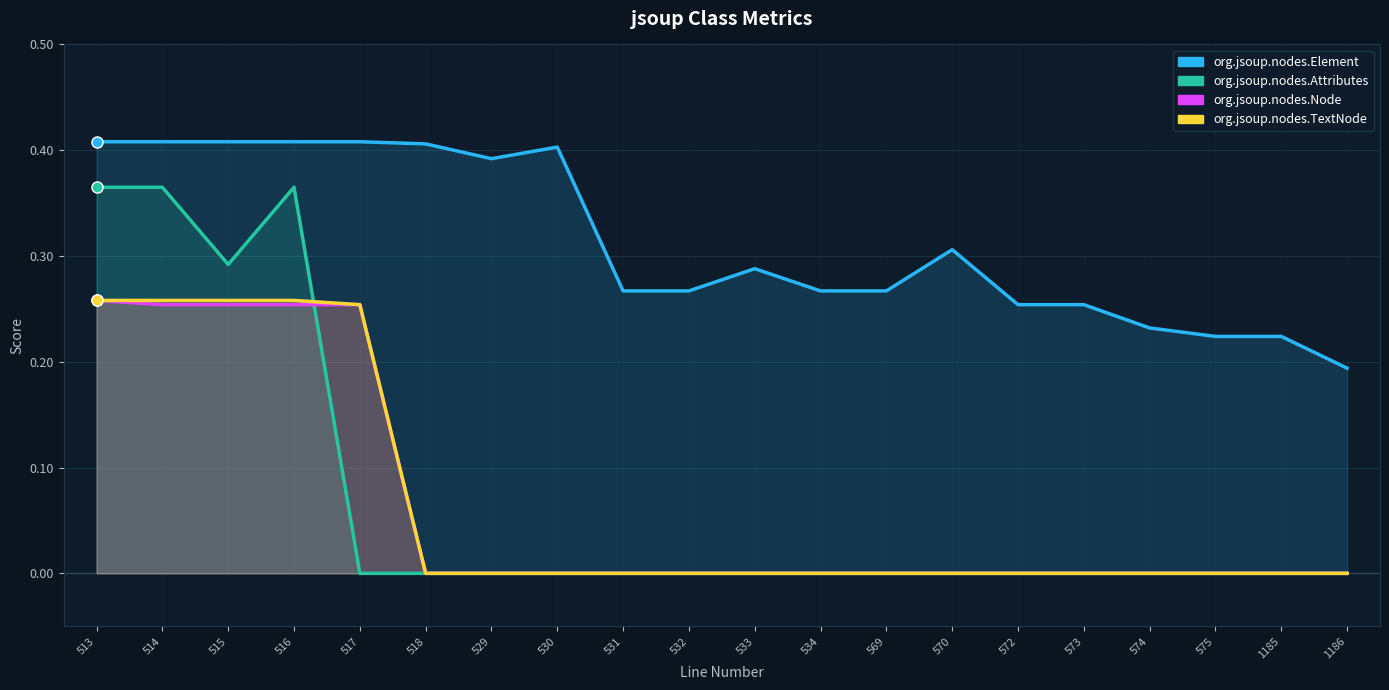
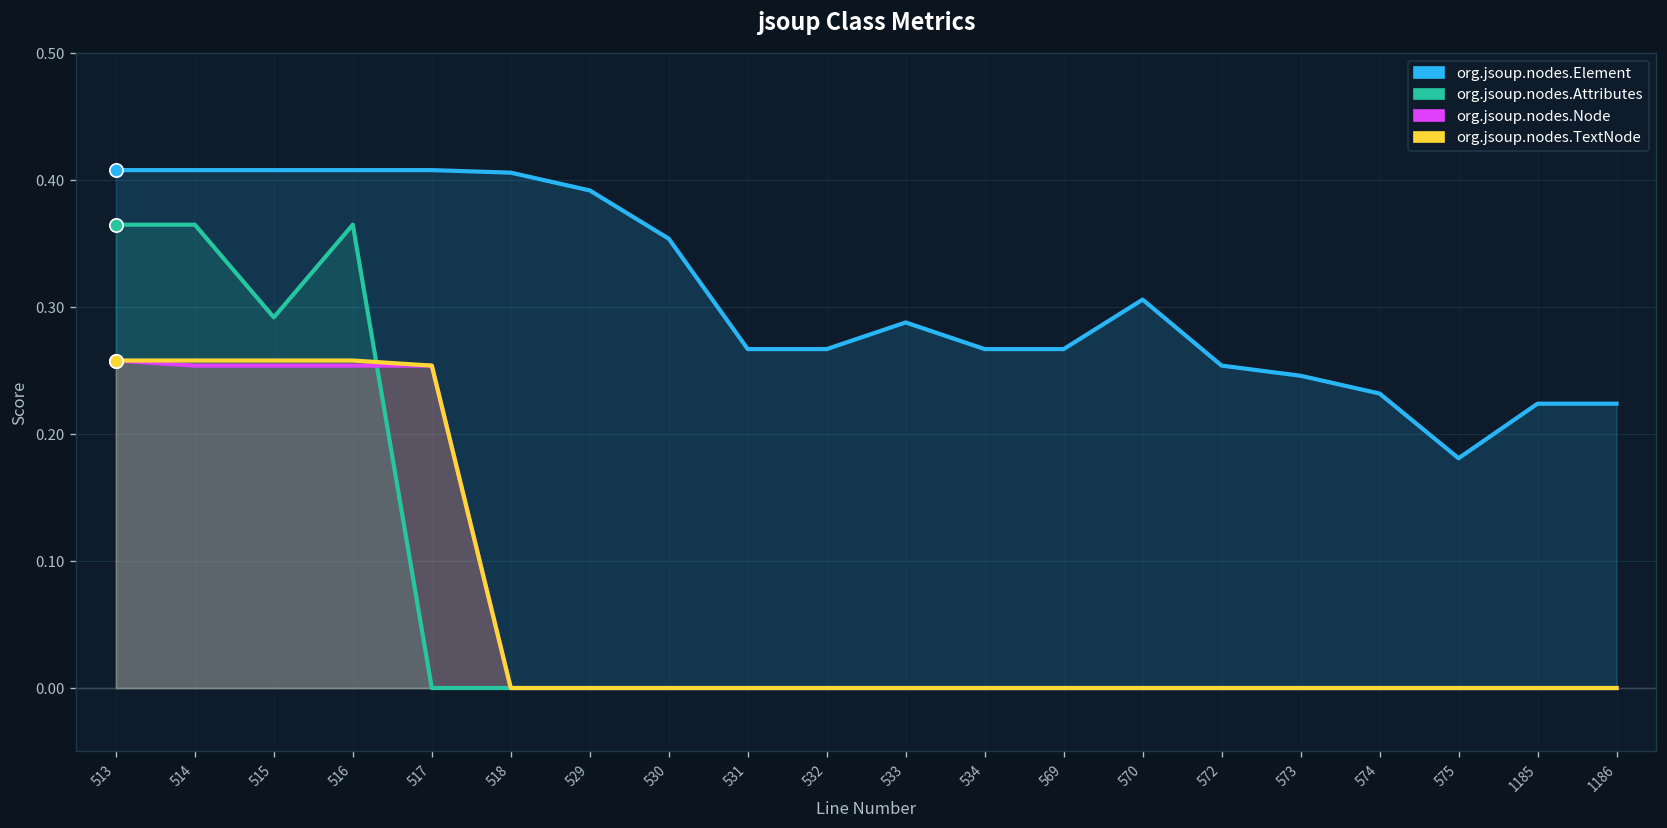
org.jsoup.nodes.Element, 530: 0.403 -> 0.354
org.jsoup.nodes.Element, 573: 0.254 -> 0.246
org.jsoup.nodes.Element, 575: 0.224 -> 0.181
org.jsoup.nodes.Element, 1186: 0.194 -> 0.224
